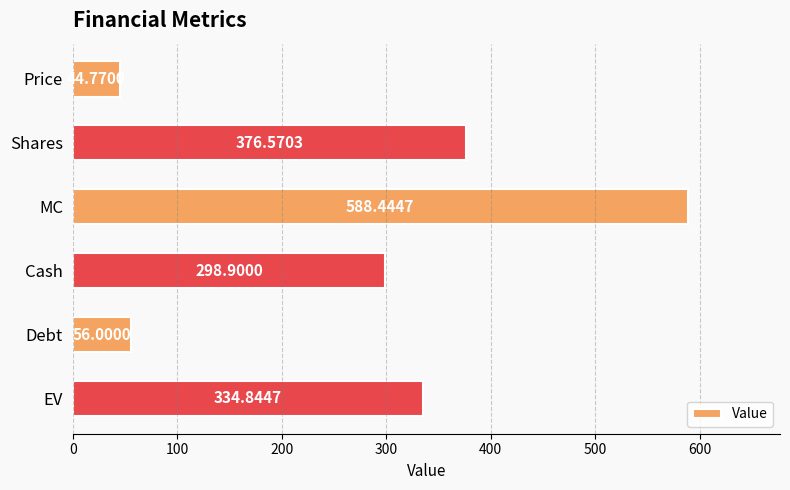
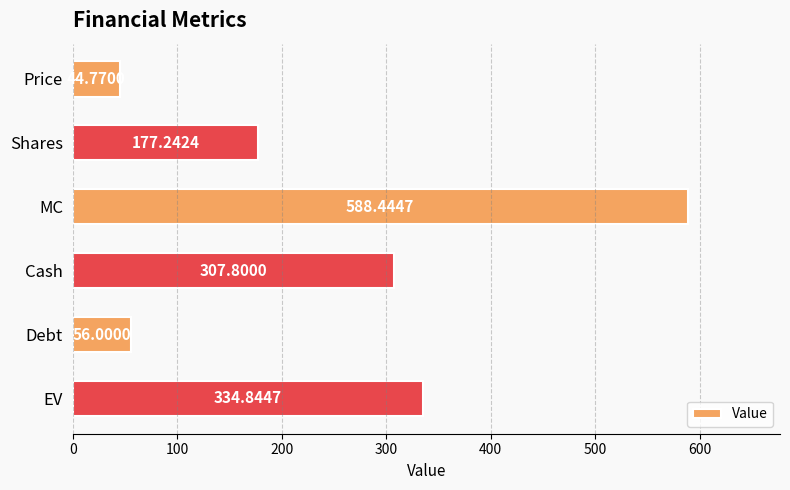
Shares: 376.5703 -> 177.2424
Cash: 298.9000 -> 307.8000
